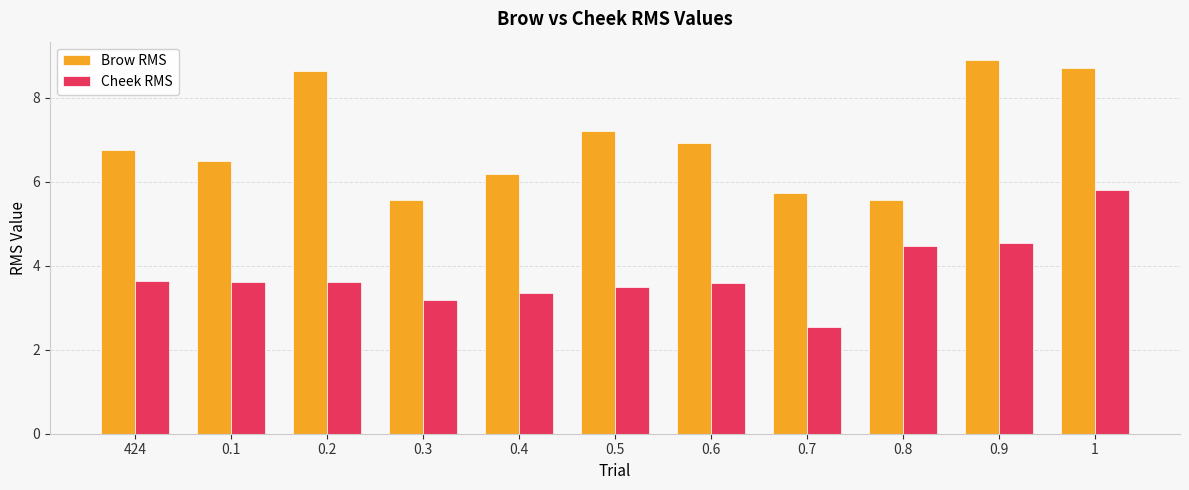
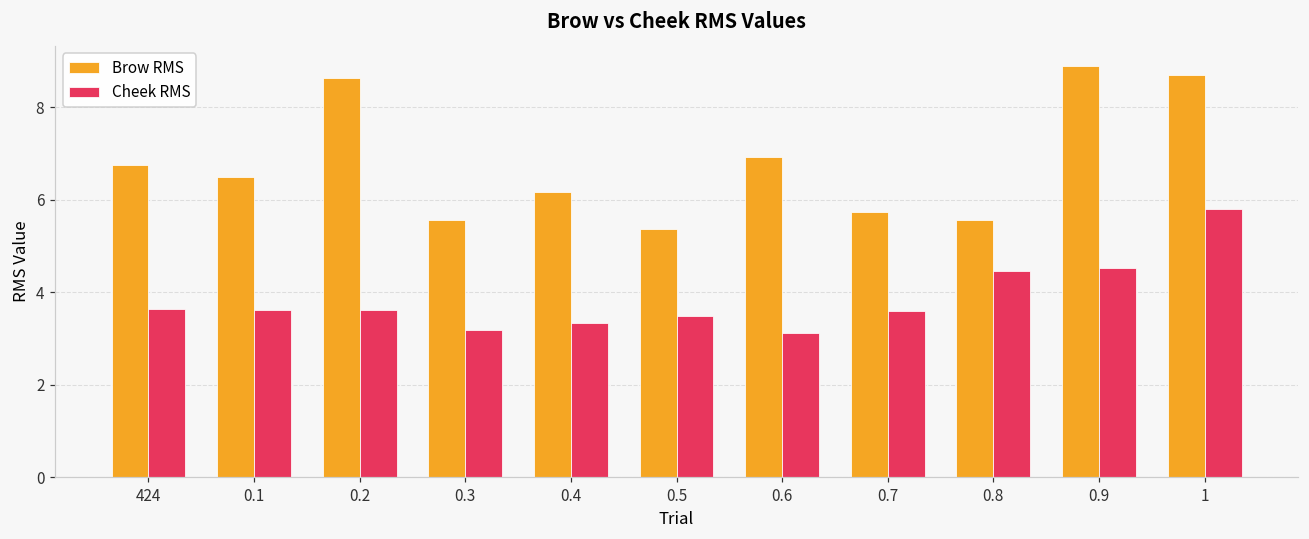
Brow RMS, 0.5: 7.2 -> 5.4
Cheek RMS, 0.6: 3.6 -> 3.1
Cheek RMS, 0.7: 2.5 -> 3.6
